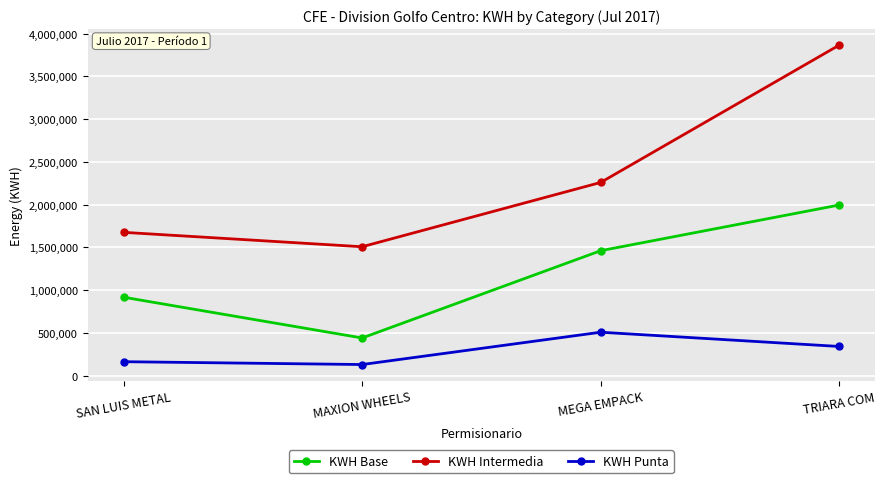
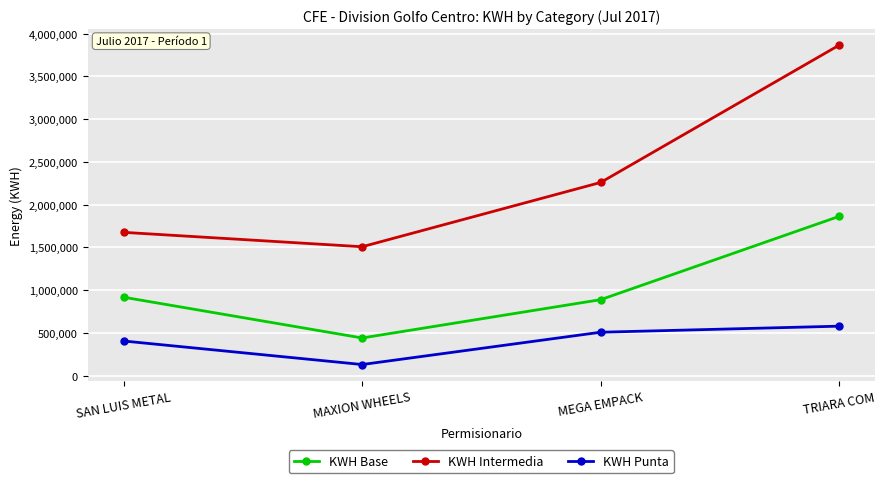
KWH Punta, SAN LUIS METAL: 200,000 -> 400,000
KWH Base, MEGA EMPACK: 1,500,000 -> 900,000
KWH Base, TRIARA COM: 2,000,000 -> 1,900,000
KWH Punta, TRIARA COM: 300,000 -> 600,000
